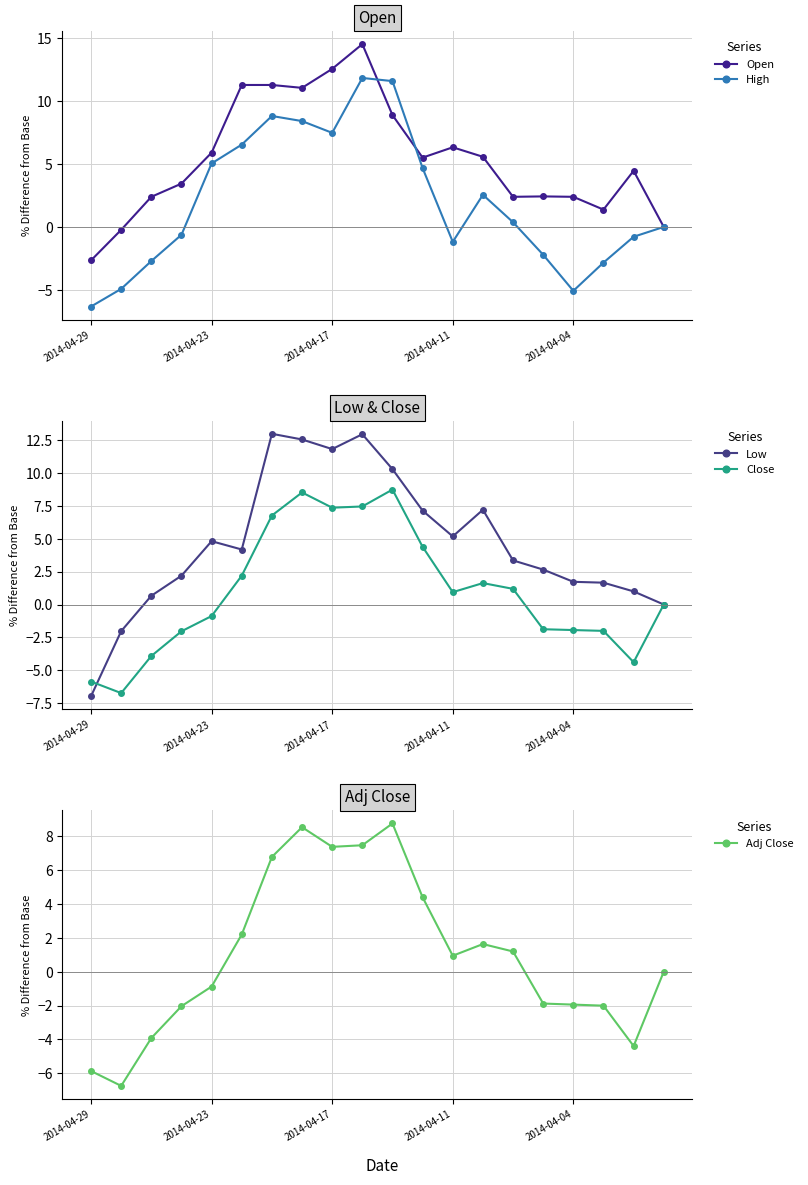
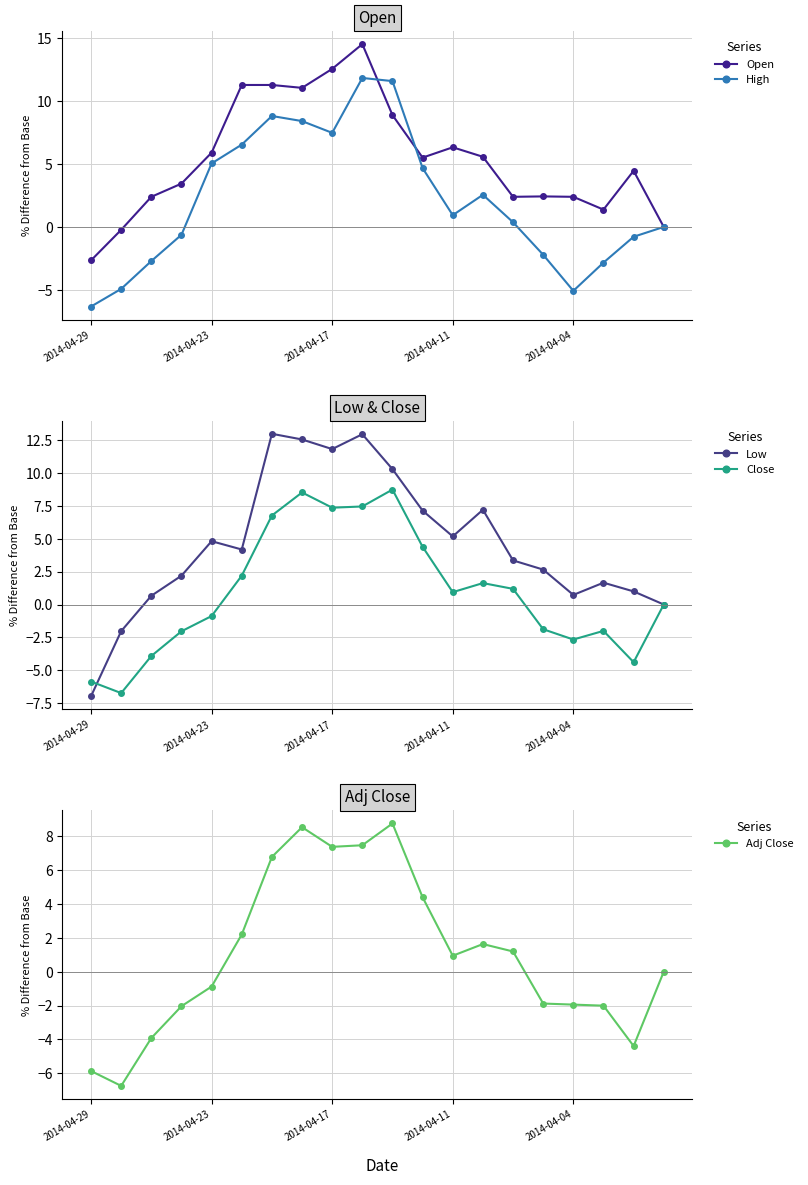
Open, High, 2014-04-11: -1.2 -> 0.9
Low & Close, Low, 2014-04-04: 1.7 -> 0.7
Low & Close, Close, 2014-04-04: -1.9 -> -2.7
